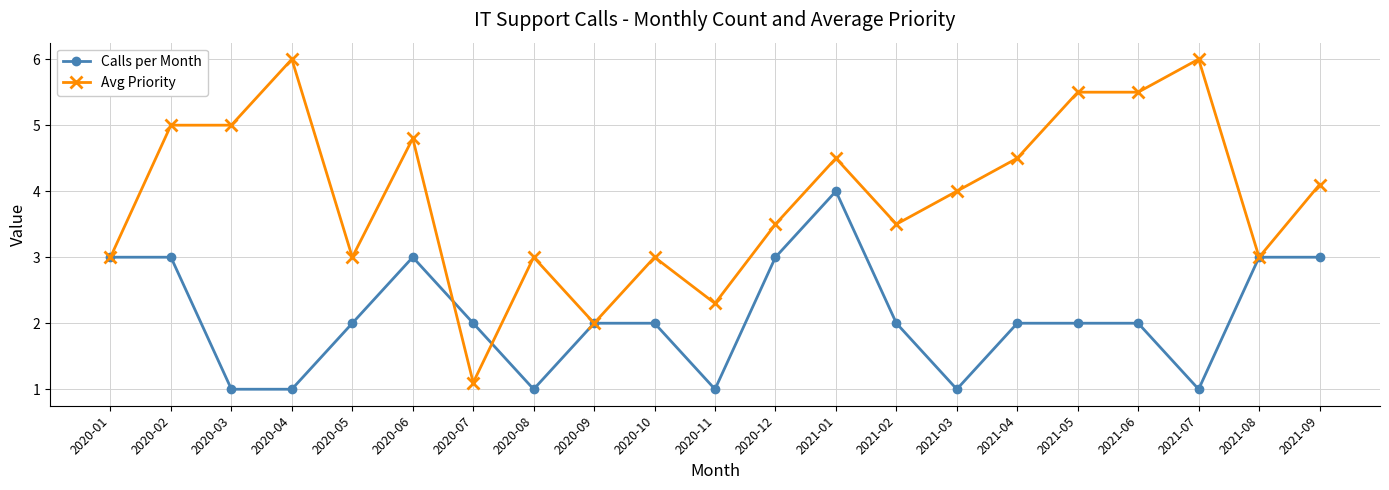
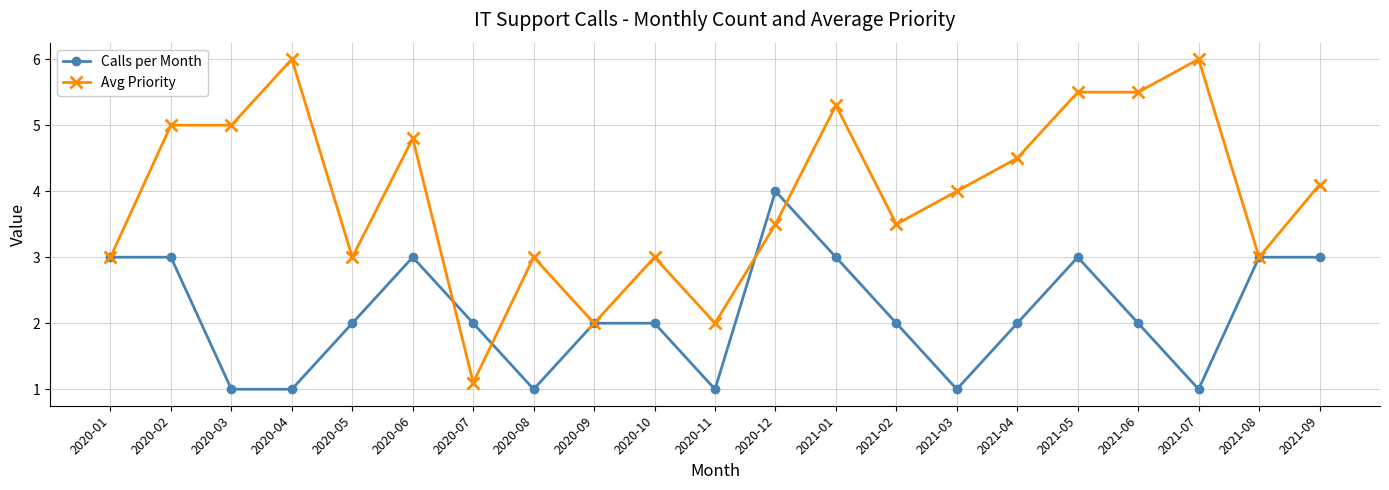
Avg Priority, 2020-11: 2.3 -> 2.0
Calls per Month, 2020-12: 3 -> 4
Calls per Month, 2021-01: 4 -> 3
Avg Priority, 2021-01: 4.5 -> 5.3
Calls per Month, 2021-05: 2 -> 3
